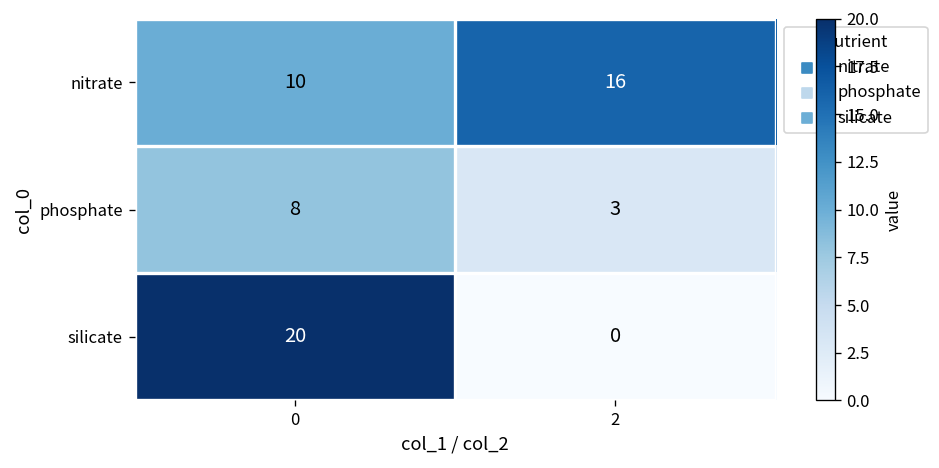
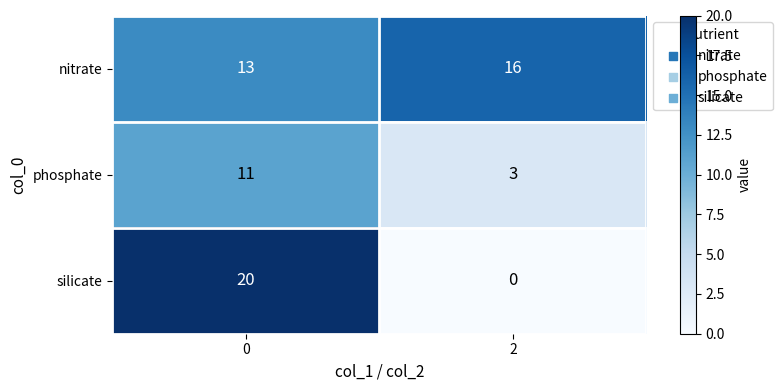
nitrate, 0: 10 -> 13
phosphate, 0: 8 -> 11
